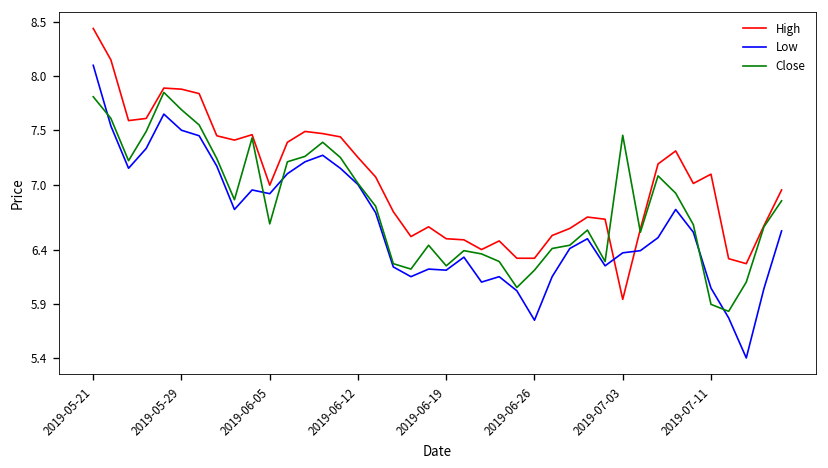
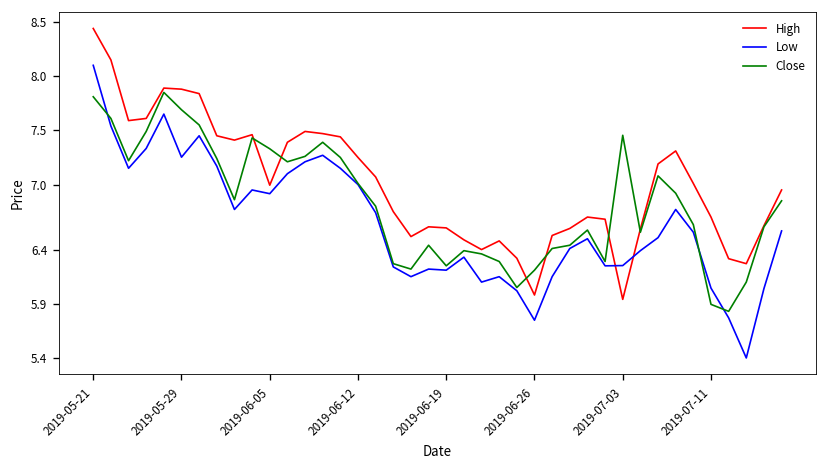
Low, 2019-05-29: 7.5 -> 7.3
Close, 2019-06-05: 6.6 -> 7.3
High, 2019-06-19: 6.5 -> 6.6
High, 2019-06-26: 6.3 -> 6.0
Low, 2019-07-03: 6.4 -> 6.3
High, 2019-07-11: 7.1 -> 6.7
